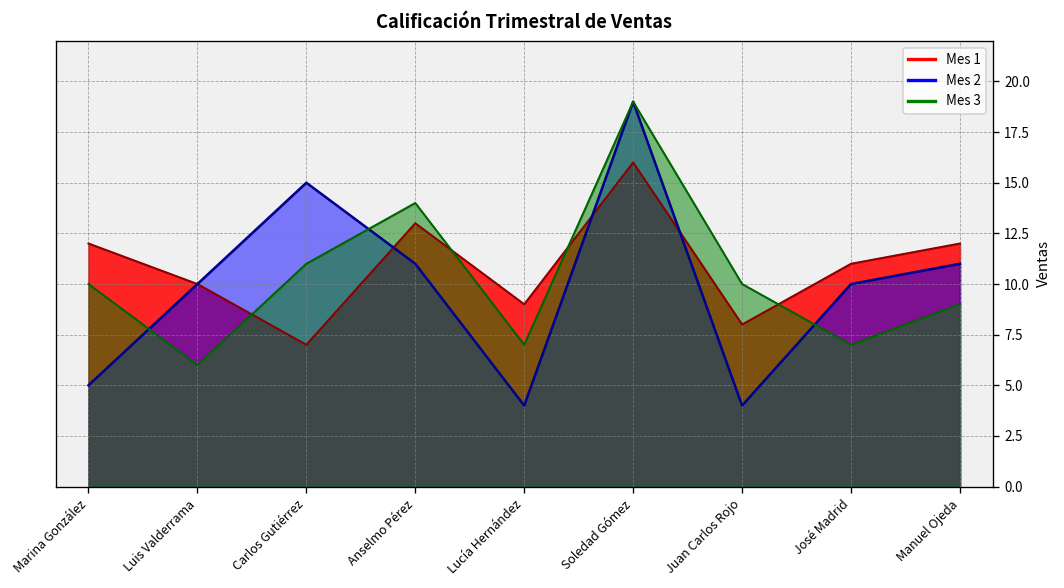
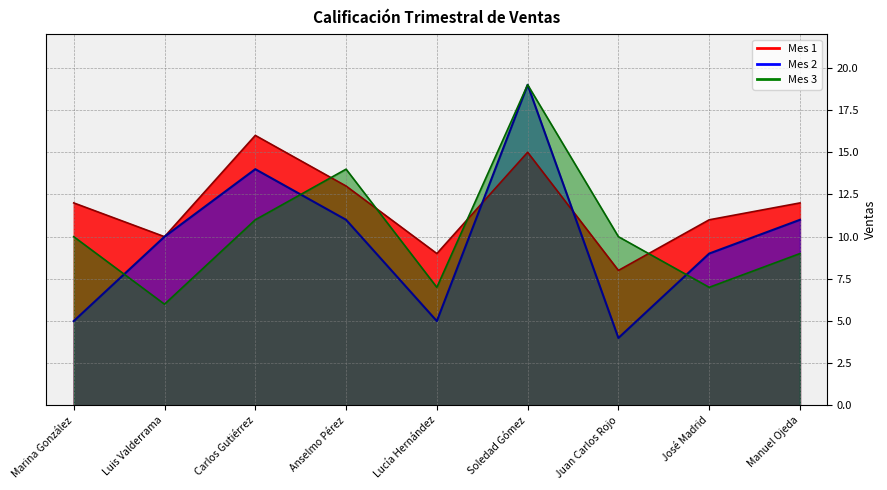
Mes 1, Carlos Gutiérrez: 7 -> 16
Mes 2, Carlos Gutiérrez: 15 -> 14
Mes 2, Lucía Hernández: 4 -> 5
Mes 1, Soledad Gómez: 16 -> 15
Mes 2, José Madrid: 10 -> 9
